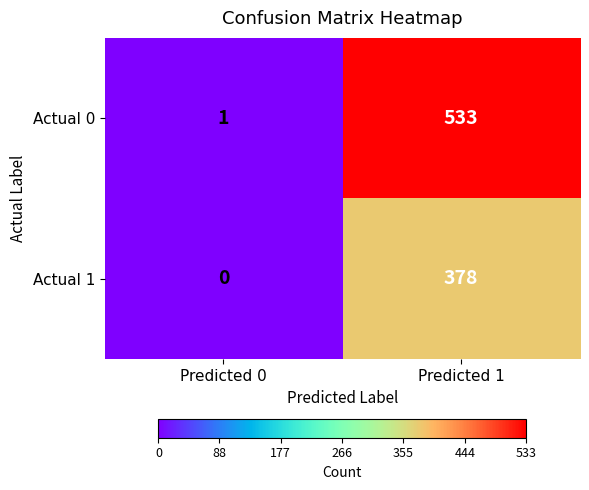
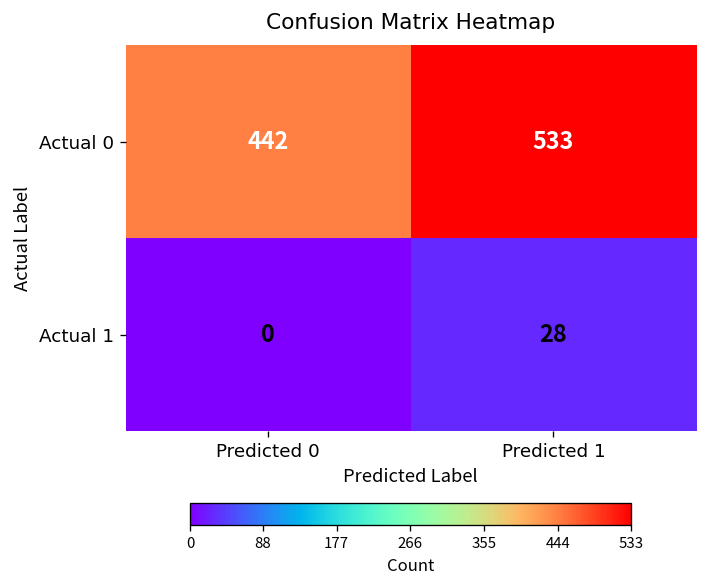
Actual 0, Predicted 0: 1 -> 442
Actual 1, Predicted 1: 378 -> 28
